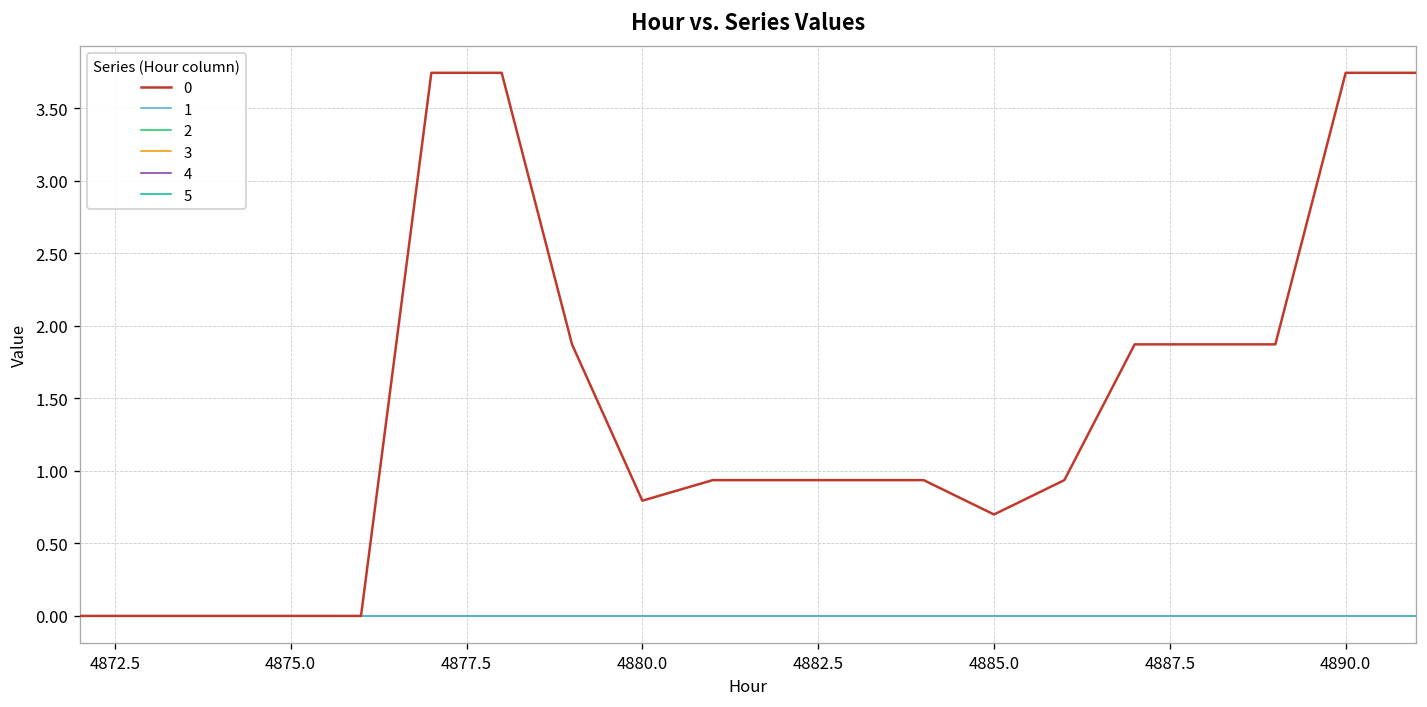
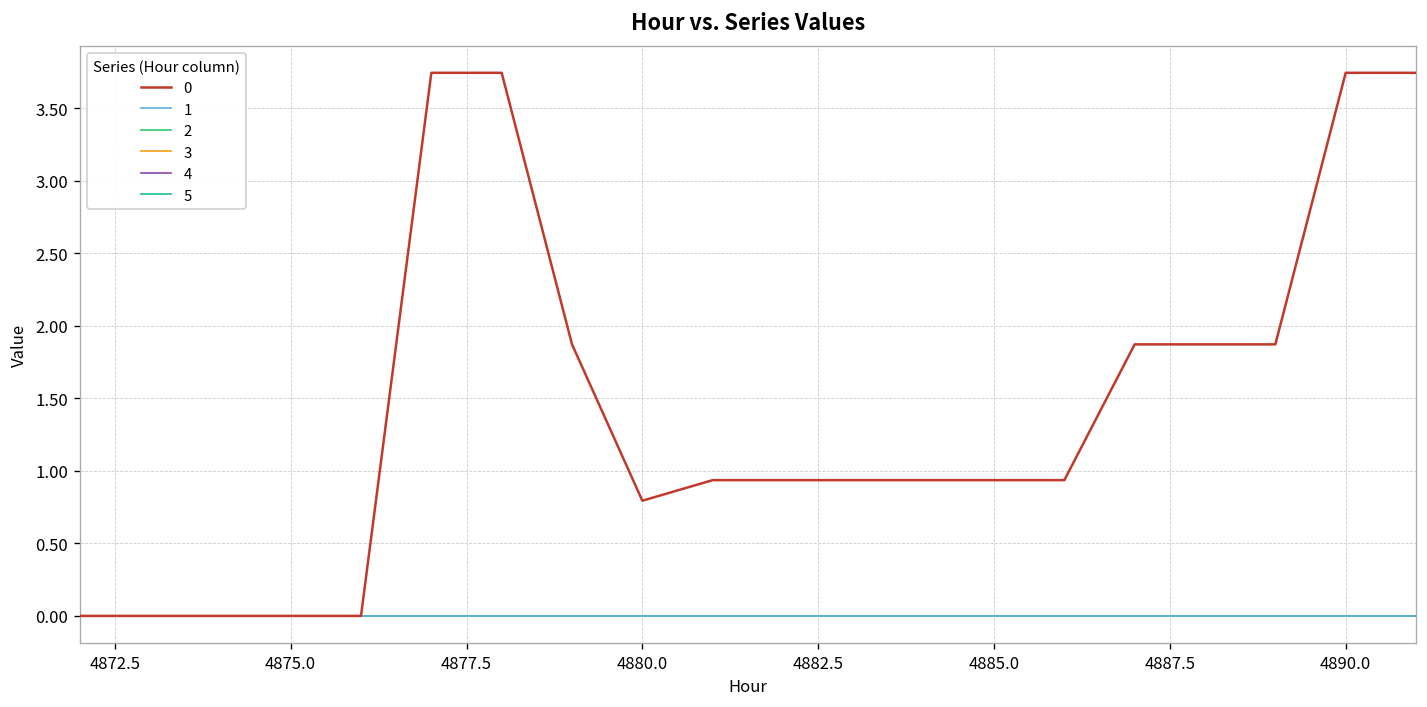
0, 4885.0: 0.70 -> 0.94
